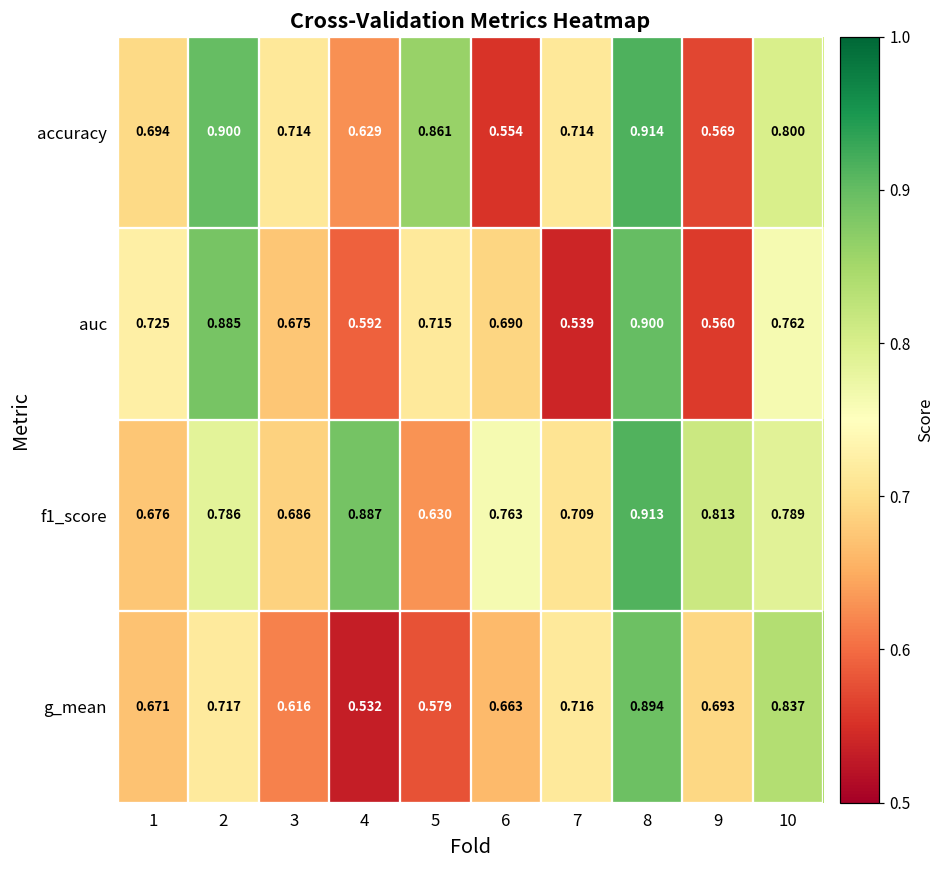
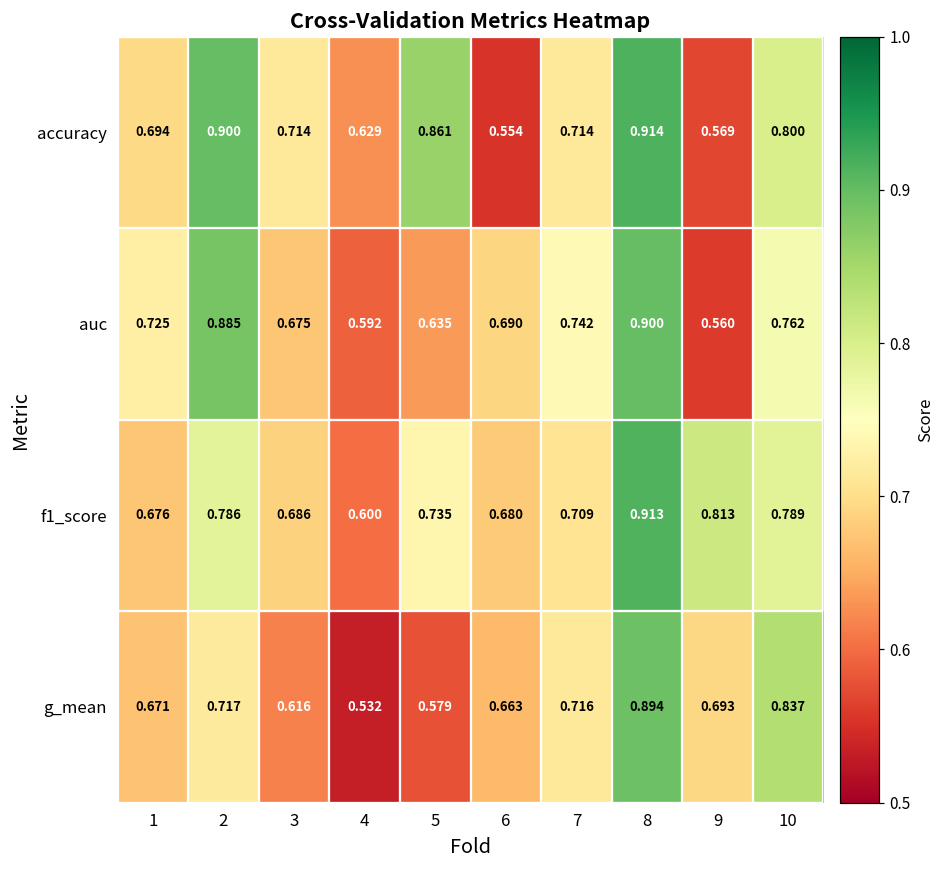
auc, 5: 0.715 -> 0.635
auc, 7: 0.539 -> 0.742
f1_score, 4: 0.887 -> 0.600
f1_score, 5: 0.630 -> 0.735
f1_score, 6: 0.763 -> 0.680
